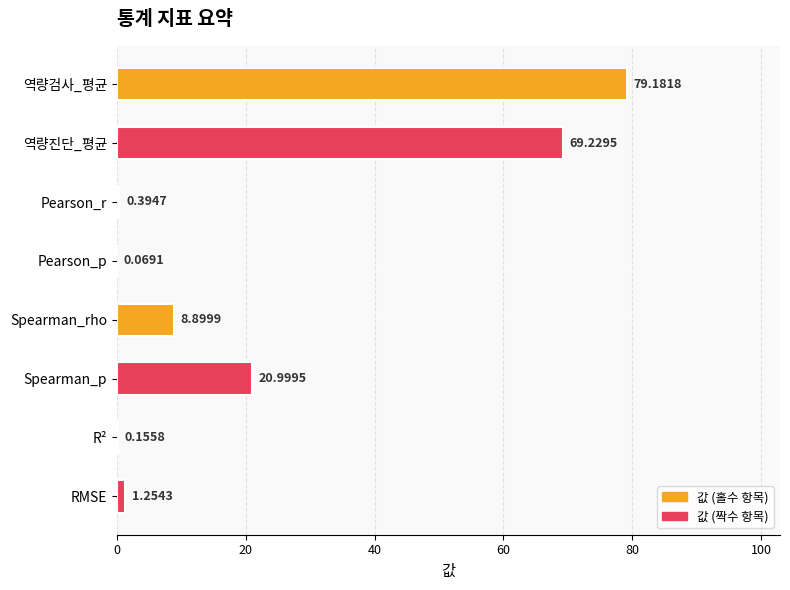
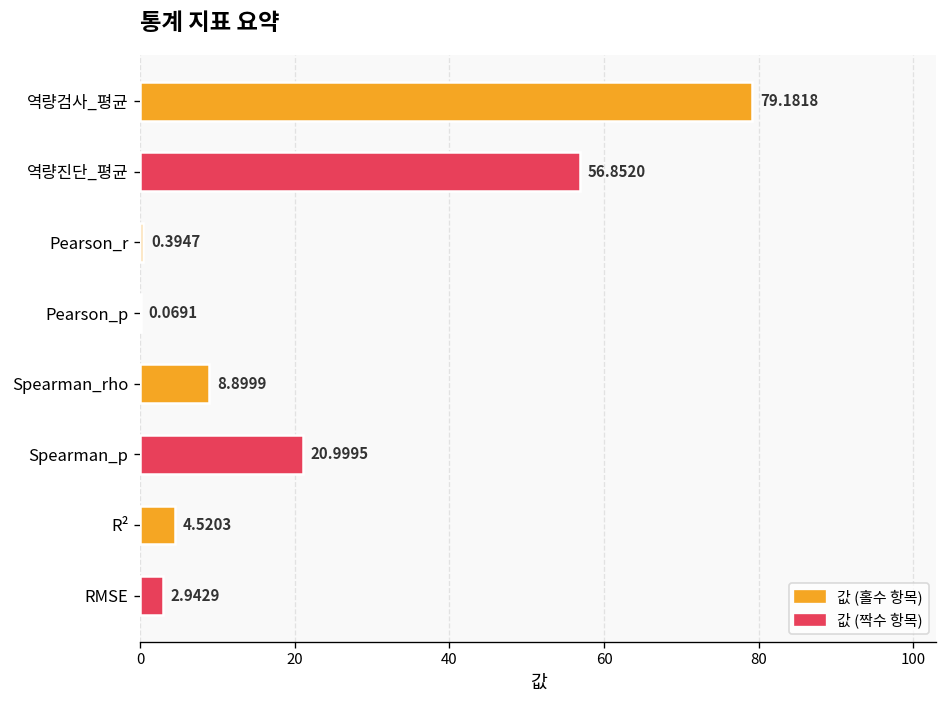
역량진단_평균: 69.2295 -> 56.8520
R²: 0.1558 -> 4.5203
RMSE: 1.2543 -> 2.9429
